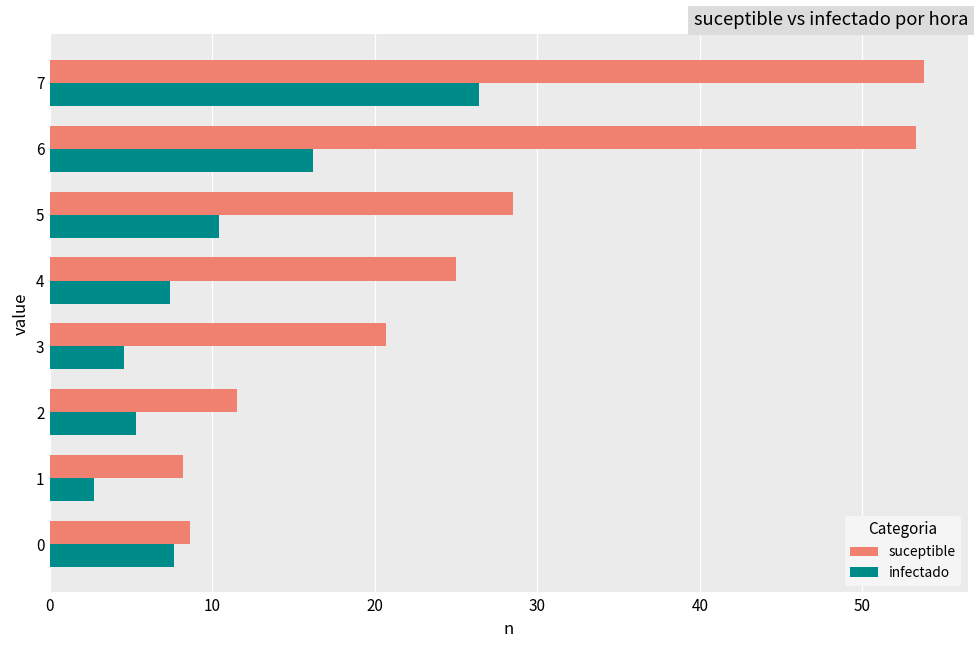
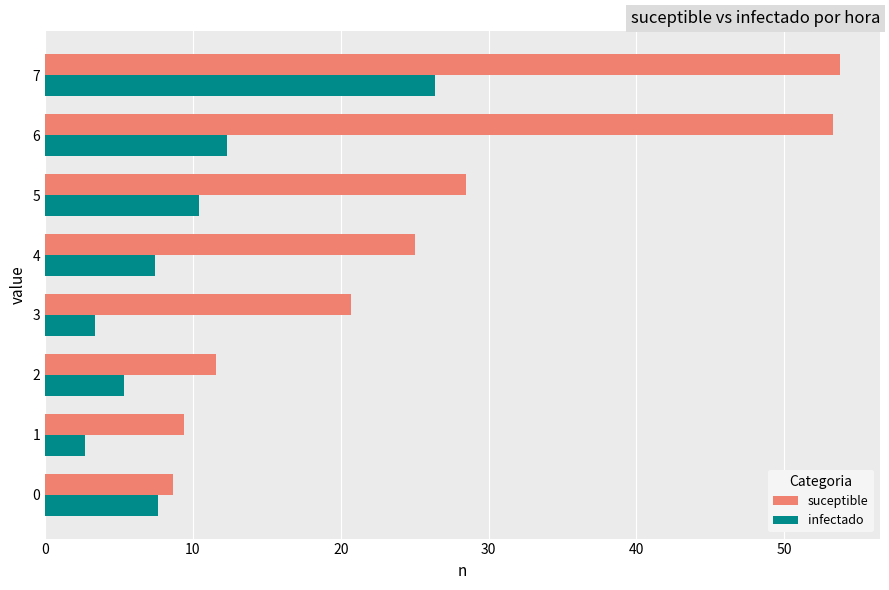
infectado, 6: 16.2 -> 12.3
infectado, 3: 4.6 -> 3.4
suceptible, 1: 8.2 -> 9.4
